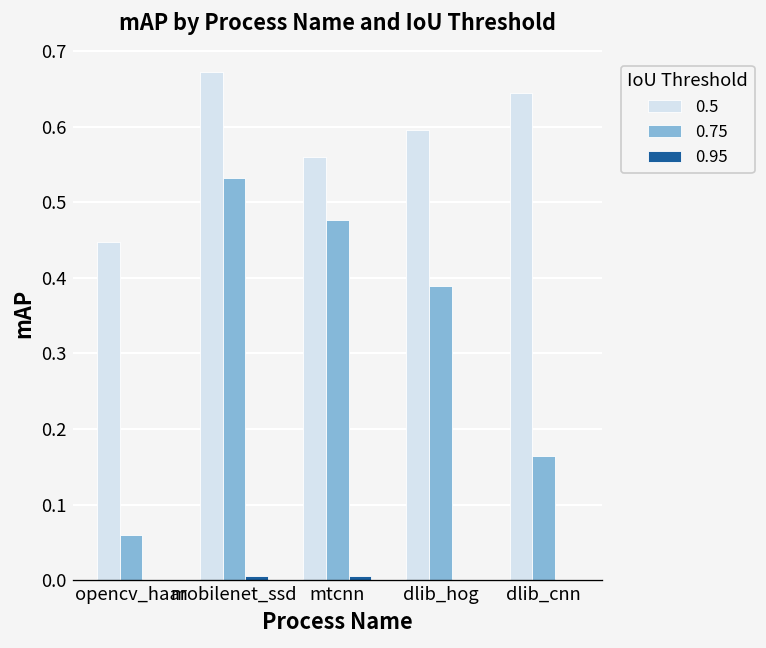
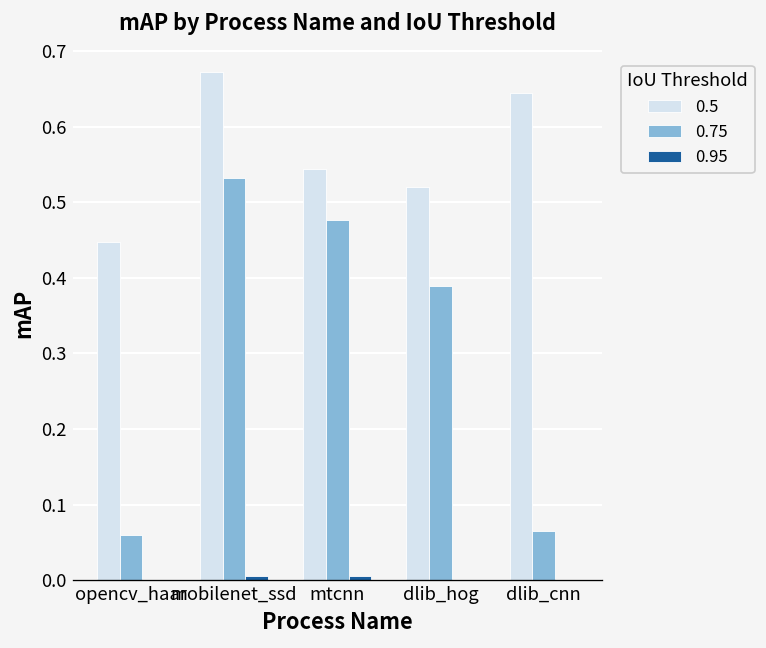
0.5, mtcnn: 0.56 -> 0.54
0.5, dlib_hog: 0.60 -> 0.52
0.75, dlib_cnn: 0.16 -> 0.06
